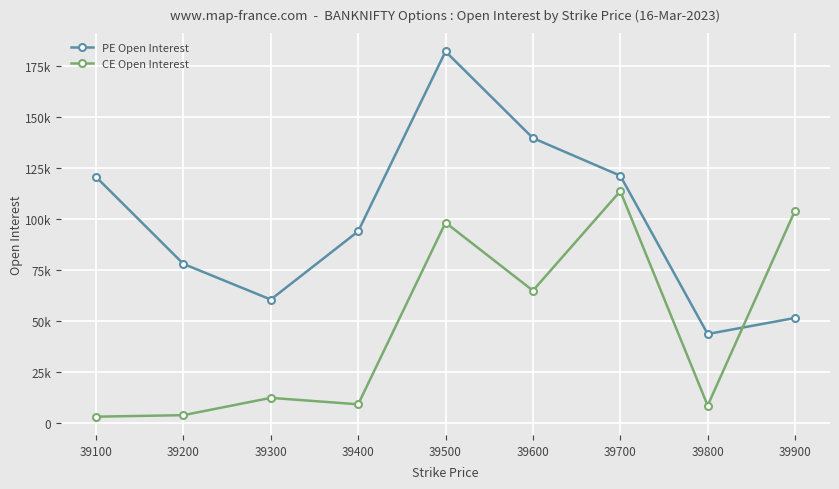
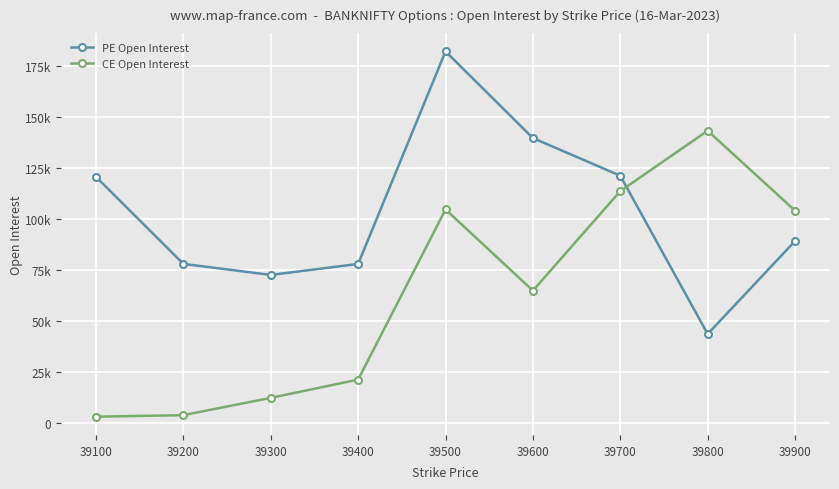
PE Open Interest, 39300: 60000 -> 72000
PE Open Interest, 39400: 94000 -> 78000
CE Open Interest, 39400: 9000 -> 21000
CE Open Interest, 39500: 98000 -> 105000
CE Open Interest, 39800: 8000 -> 143000
PE Open Interest, 39900: 51000 -> 89000
